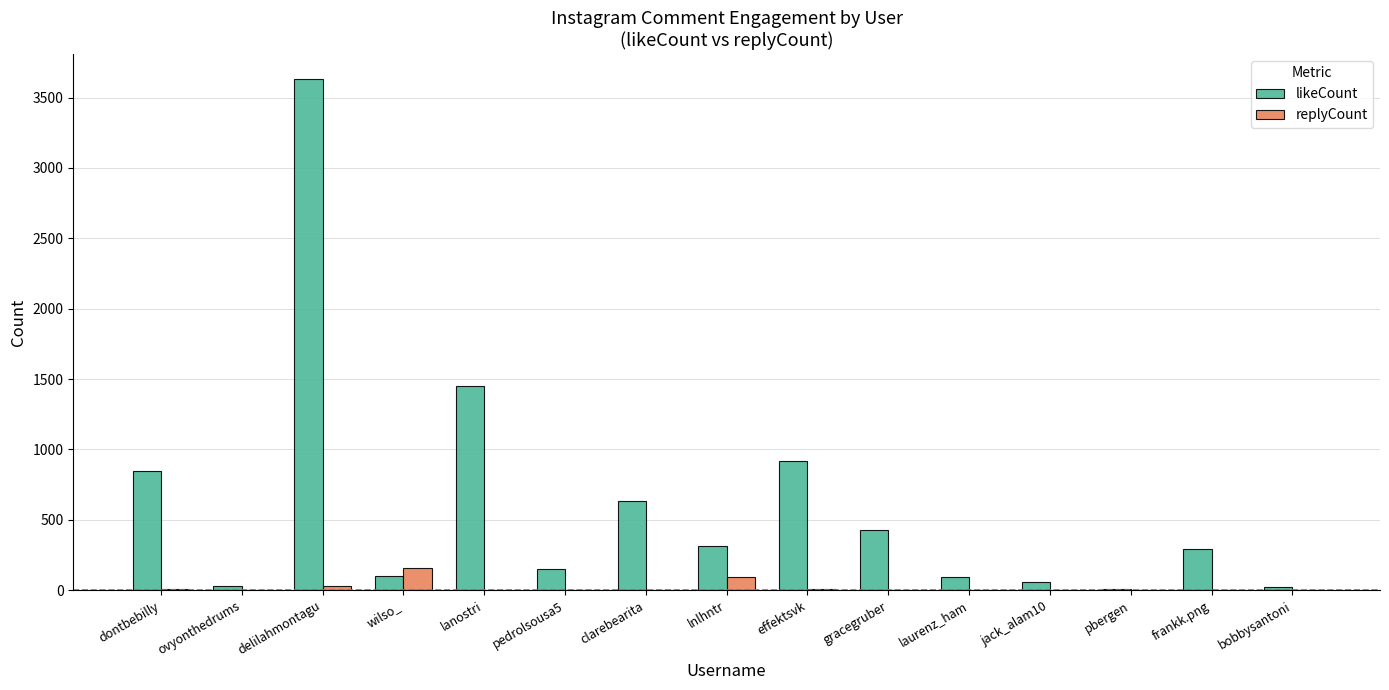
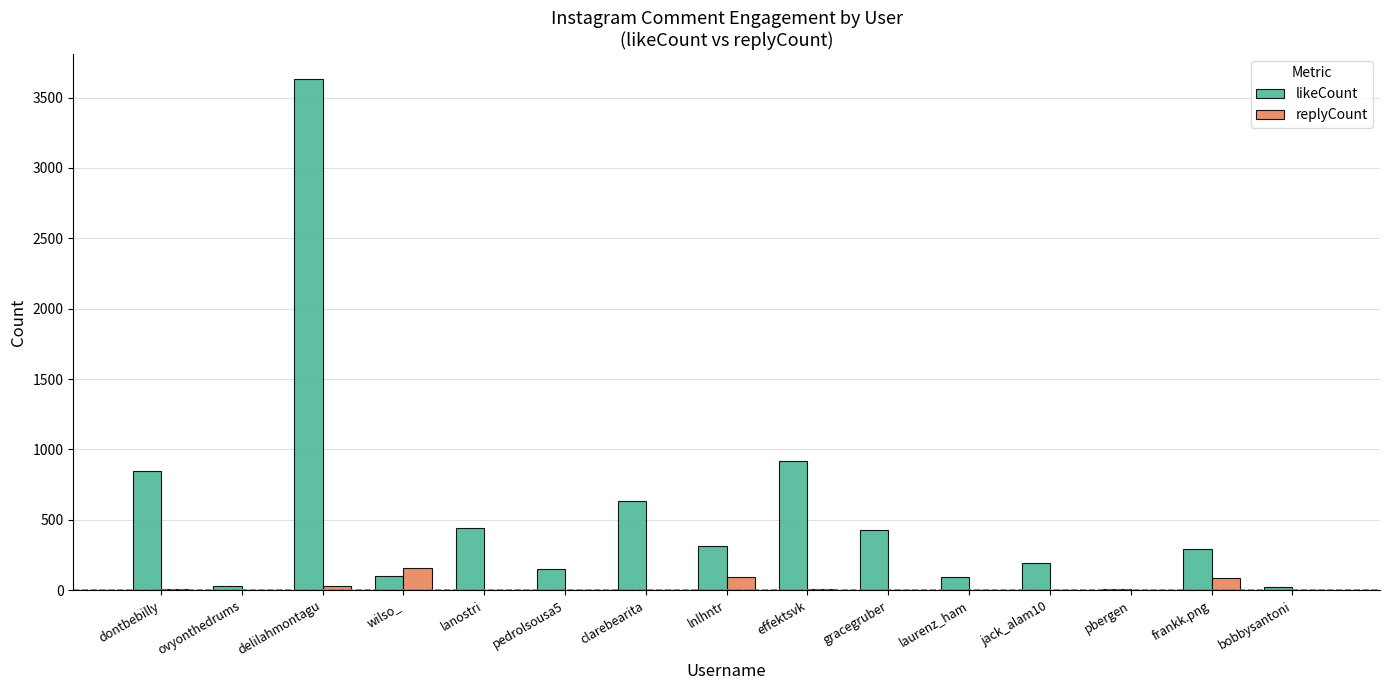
likeCount, lanostri: 1450 -> 440
likeCount, jack_alam10: 60 -> 190
replyCount, frankk.png: 0 -> 80
